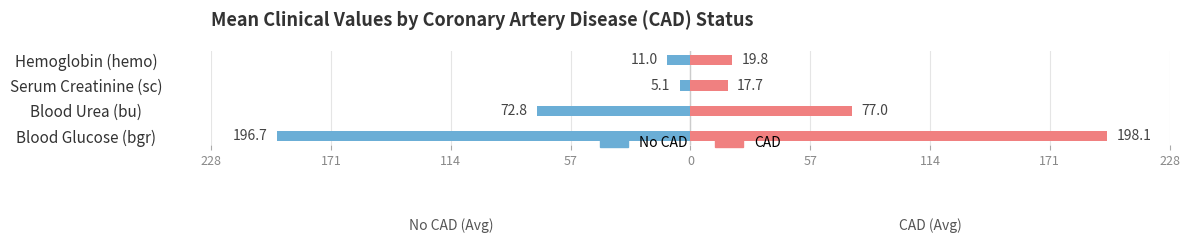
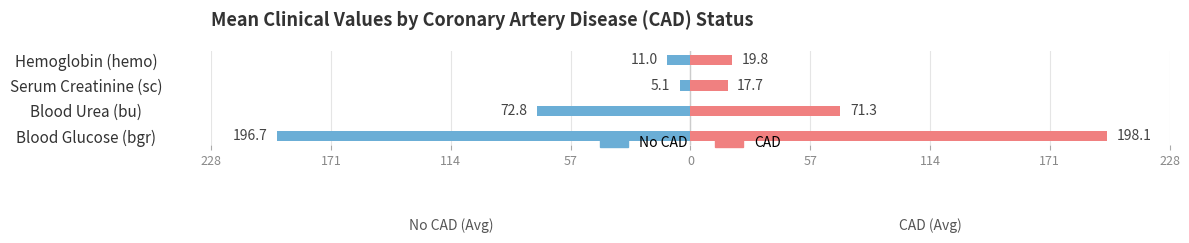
CAD, Blood Urea (bu): 77.0 -> 71.3
